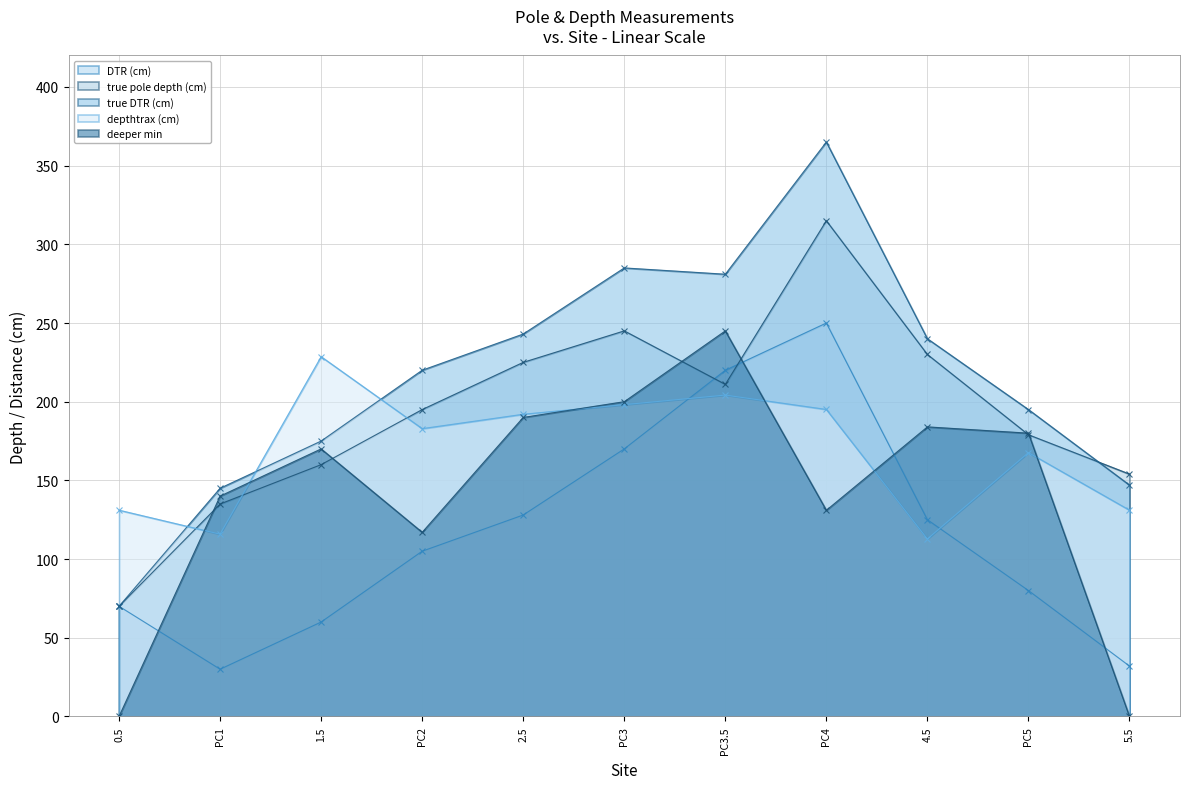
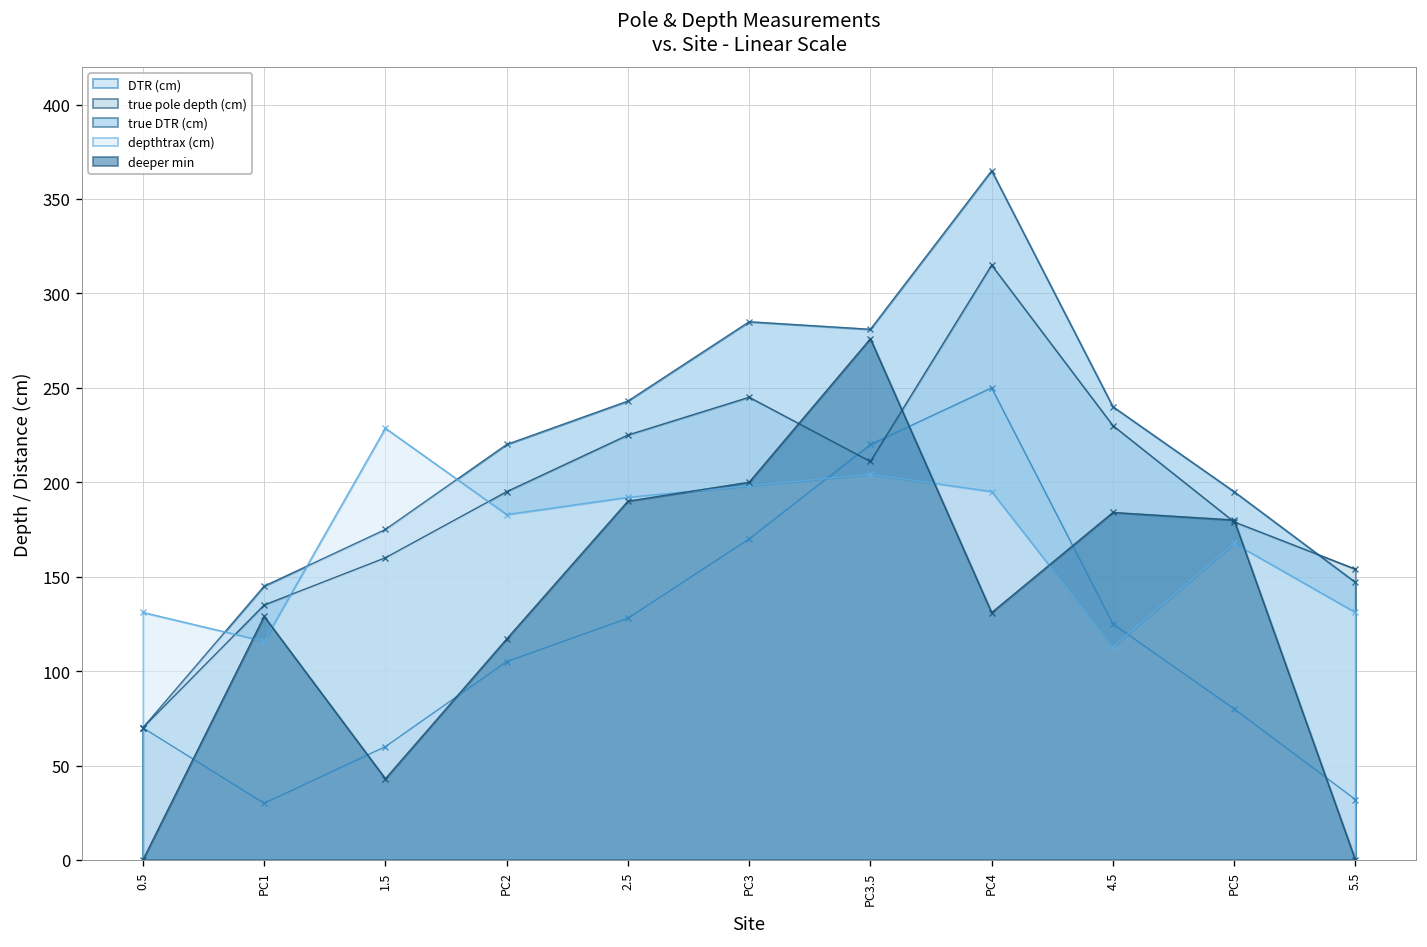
deeper min, PC1: 140 -> 129
deeper min, 1.5: 170 -> 43
deeper min, PC3.5: 245 -> 276
